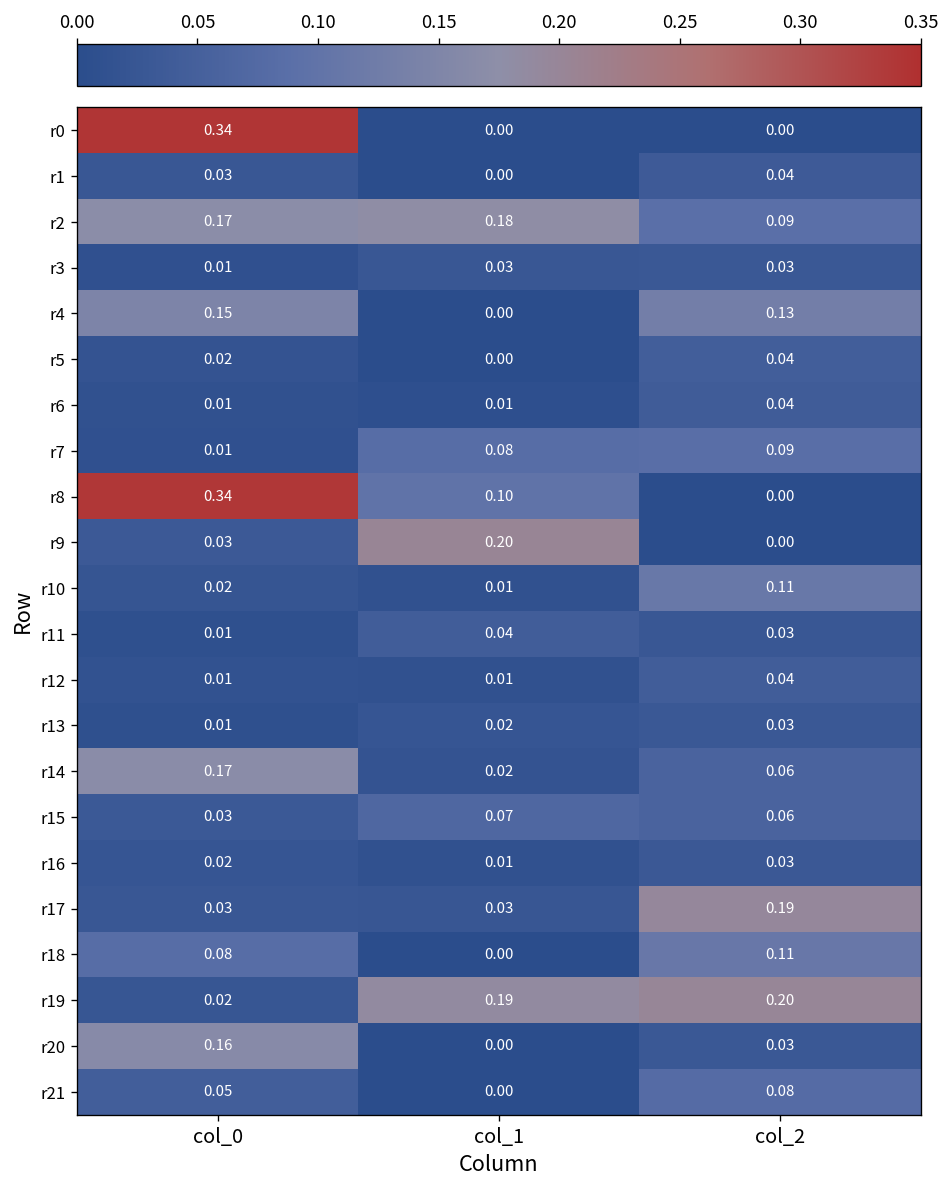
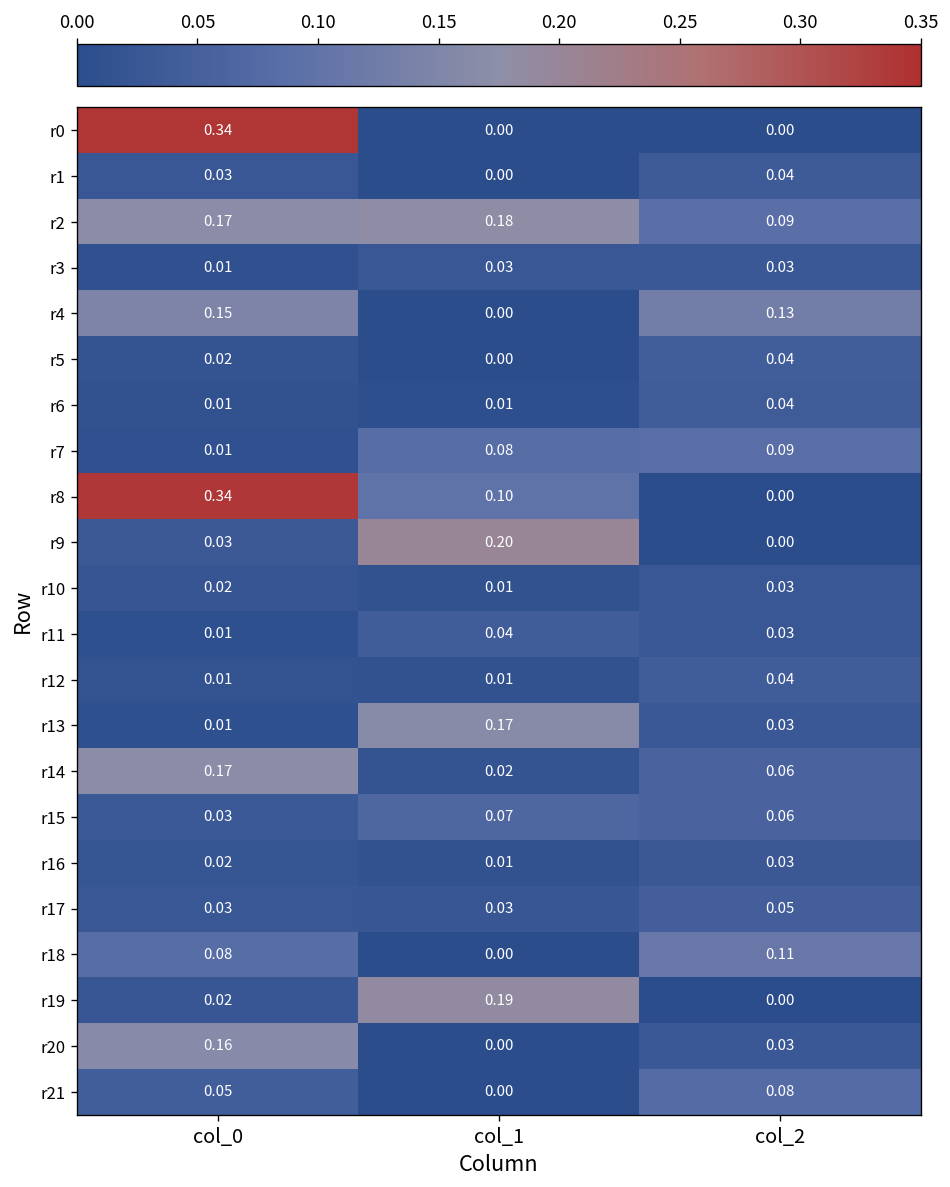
r10, col_2: 0.11 -> 0.03
r13, col_1: 0.02 -> 0.17
r17, col_2: 0.19 -> 0.05
r19, col_2: 0.20 -> 0.00
